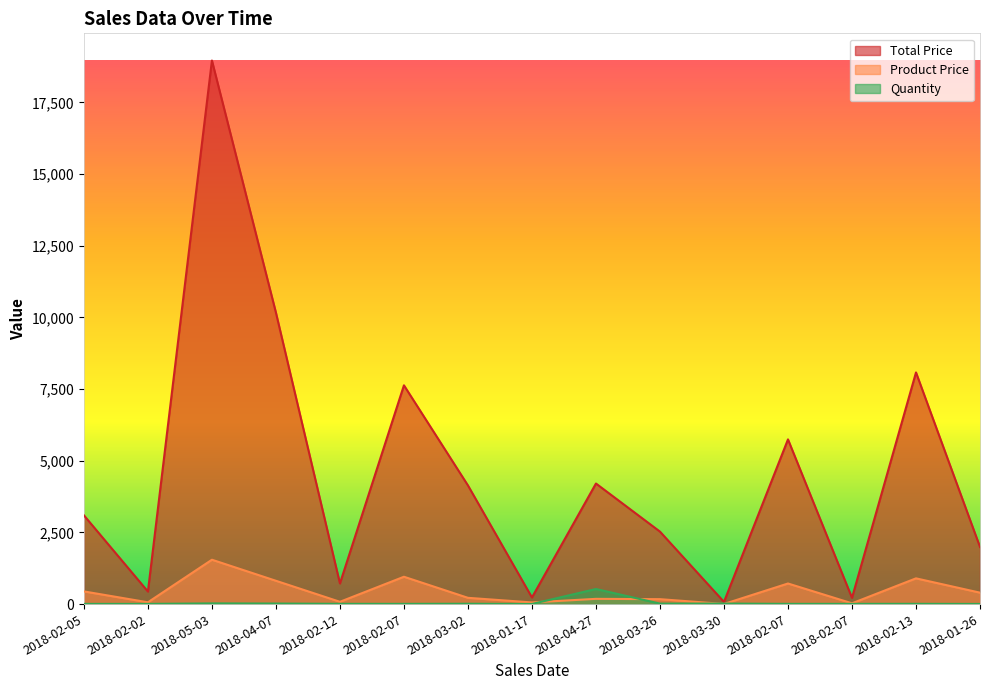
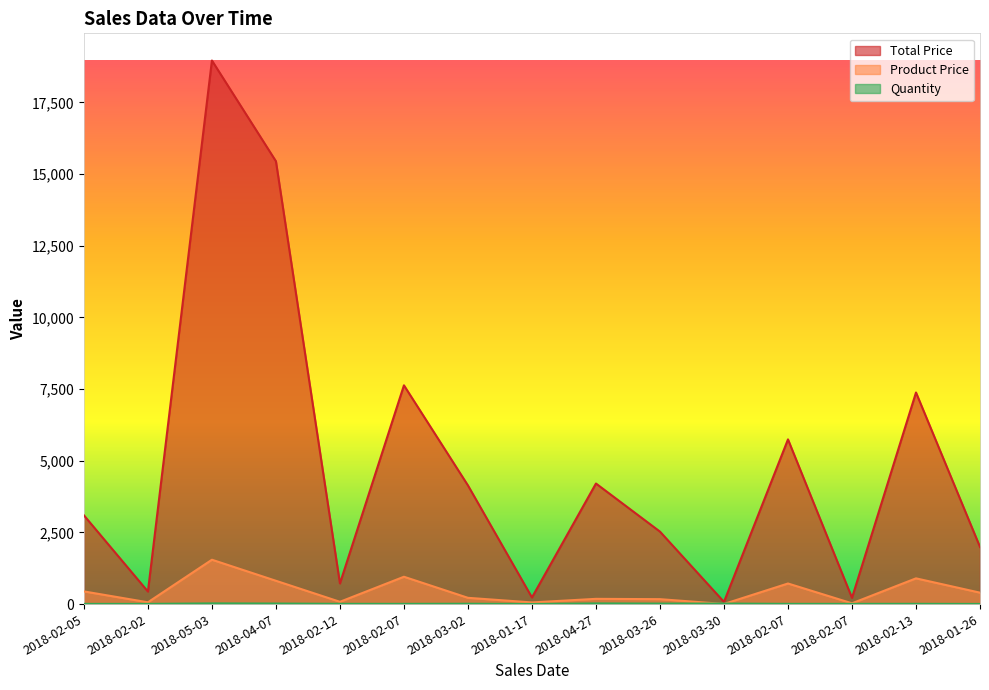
Total Price, 2018-04-07: 10,200 -> 15,500
Quantity, 2018-04-27: 500 -> 0
Total Price, 2018-02-13: 8,100 -> 7,400
